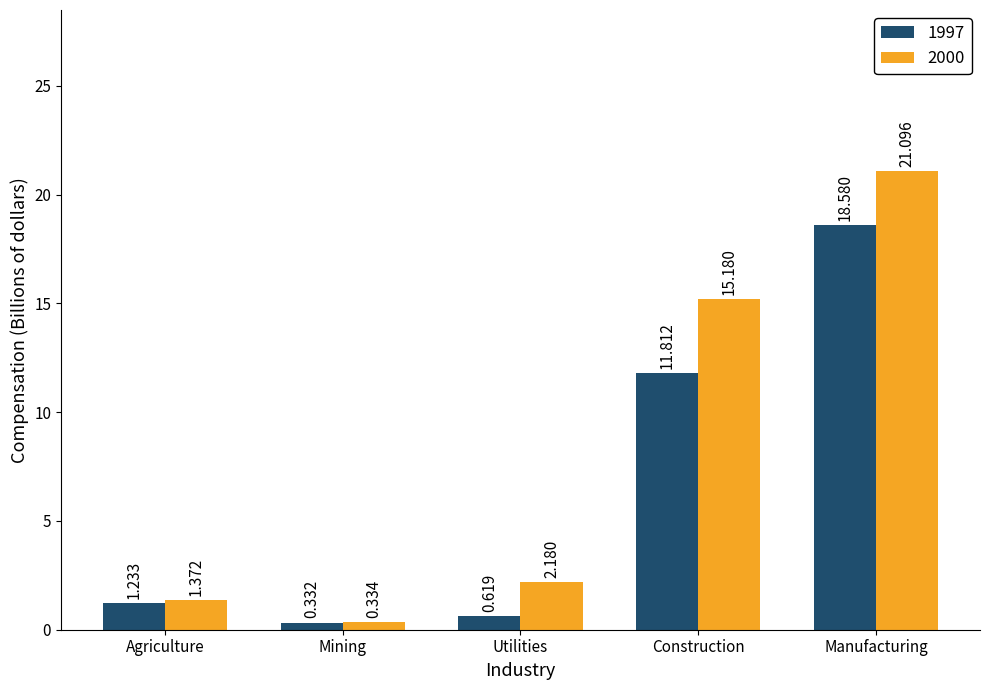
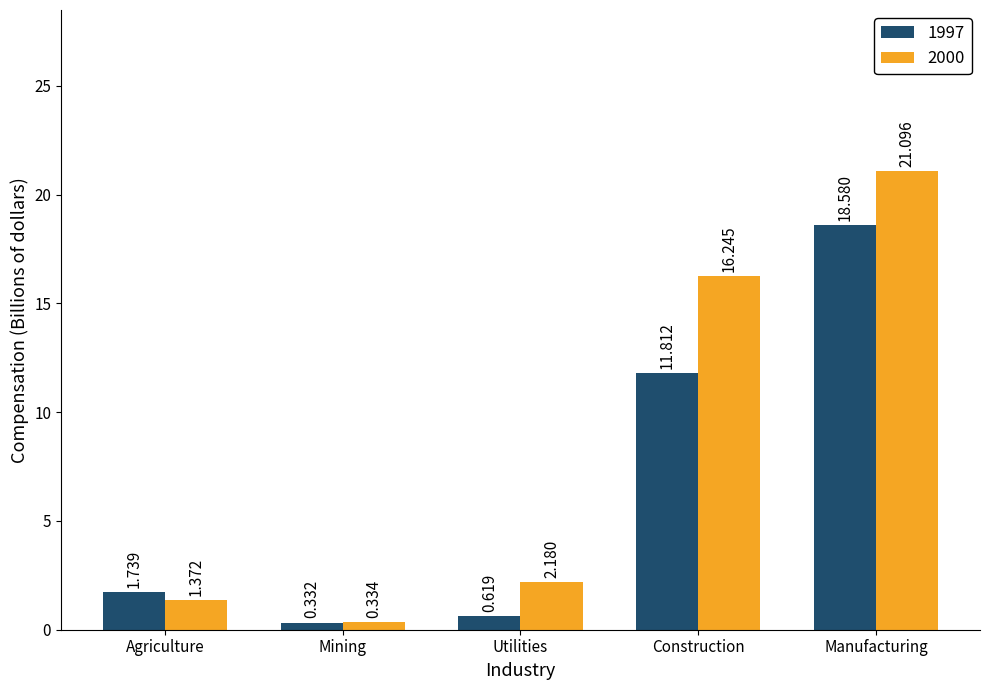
1997, Agriculture: 1.233 -> 1.739
2000, Construction: 15.180 -> 16.245
